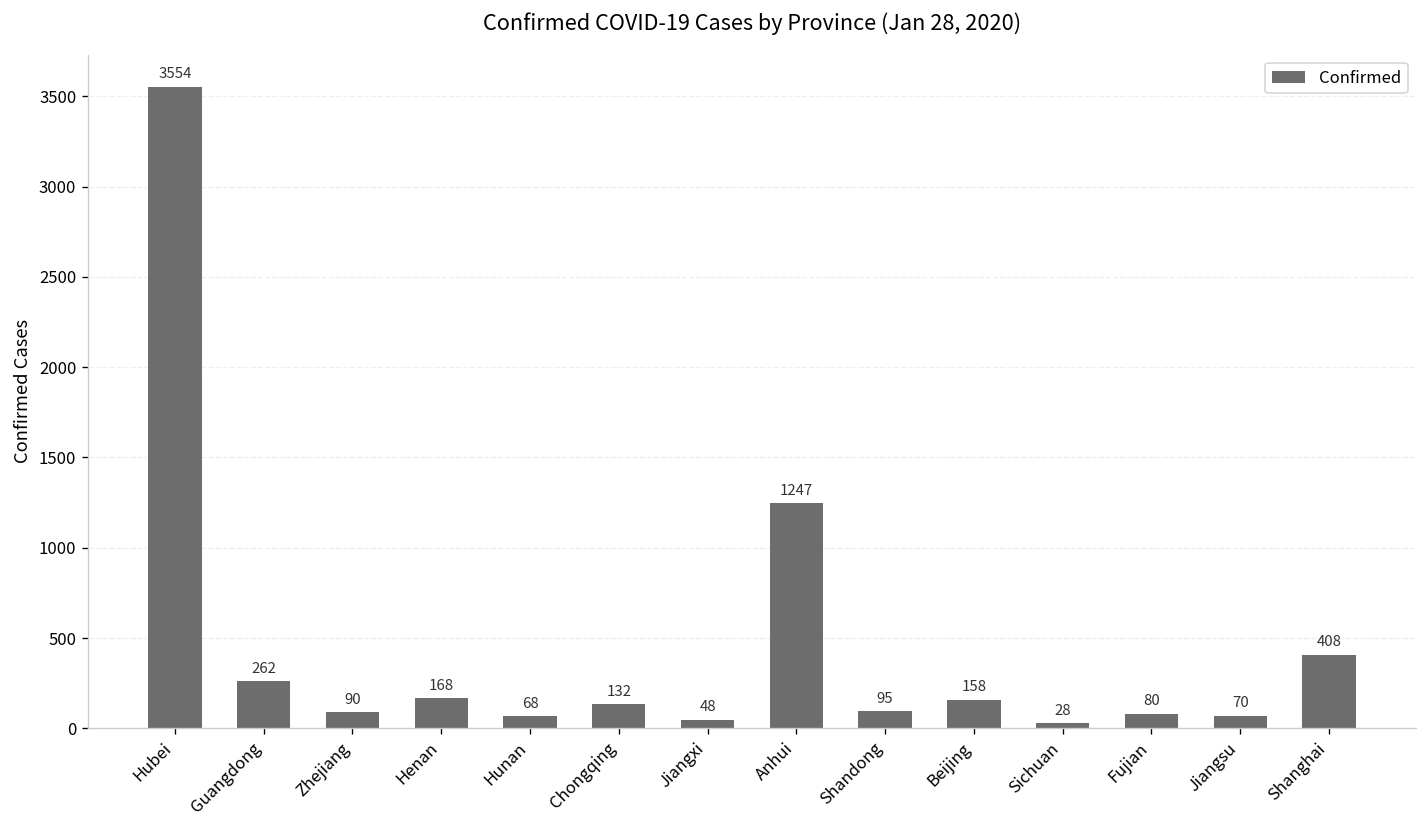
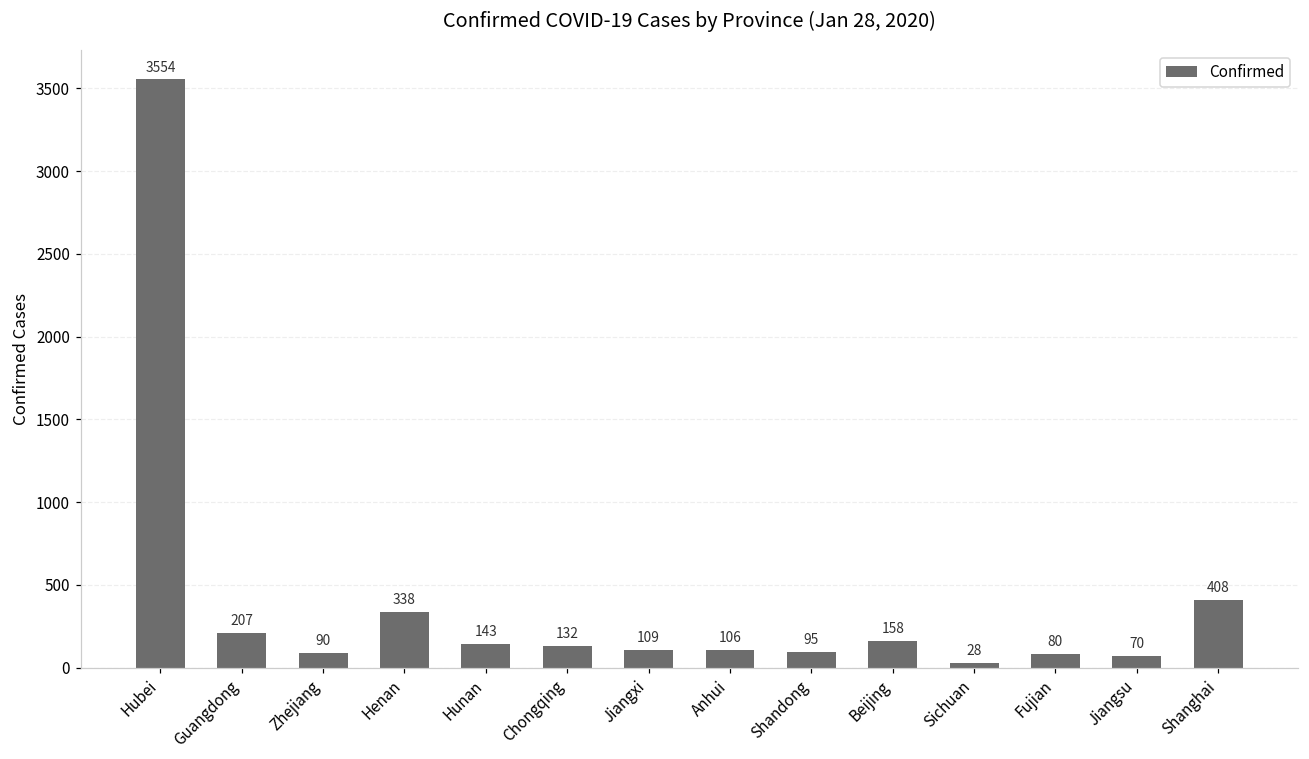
Guangdong: 262 -> 207
Henan: 168 -> 338
Hunan: 68 -> 143
Jiangxi: 48 -> 109
Anhui: 1247 -> 106
